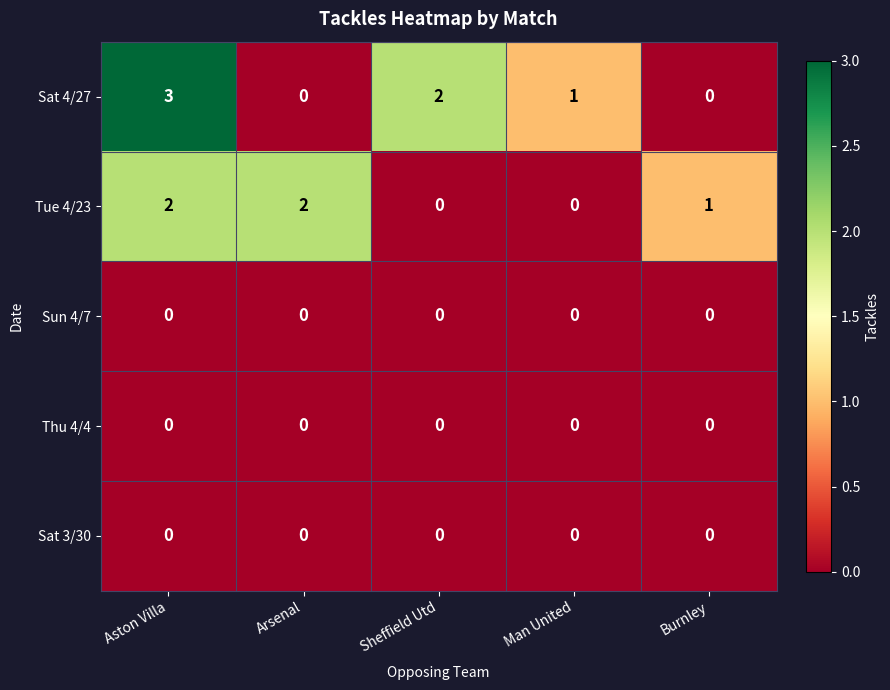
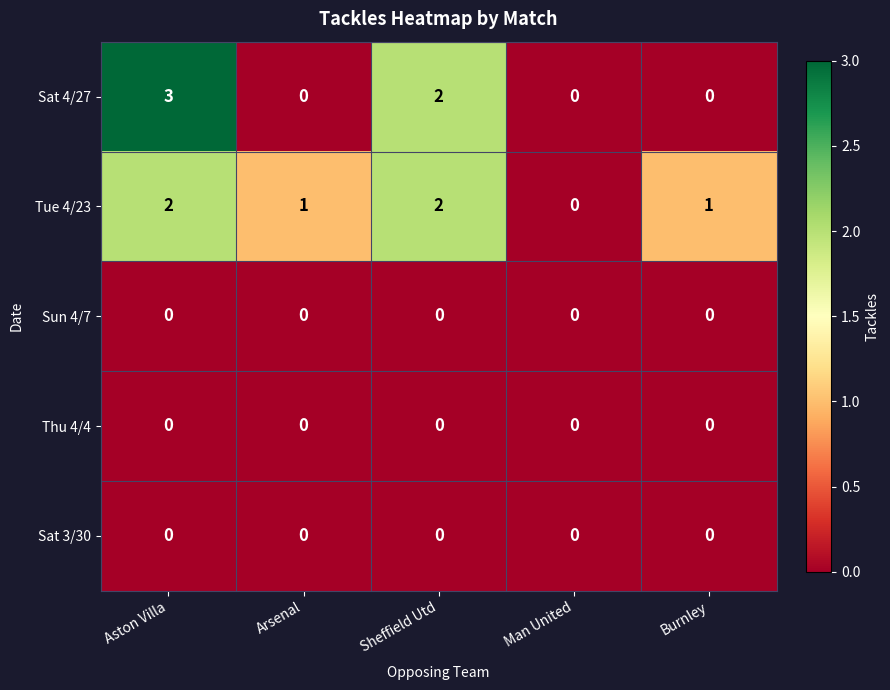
Sat 4/27, Man United: 1 -> 0
Tue 4/23, Arsenal: 2 -> 1
Tue 4/23, Sheffield Utd: 0 -> 2
